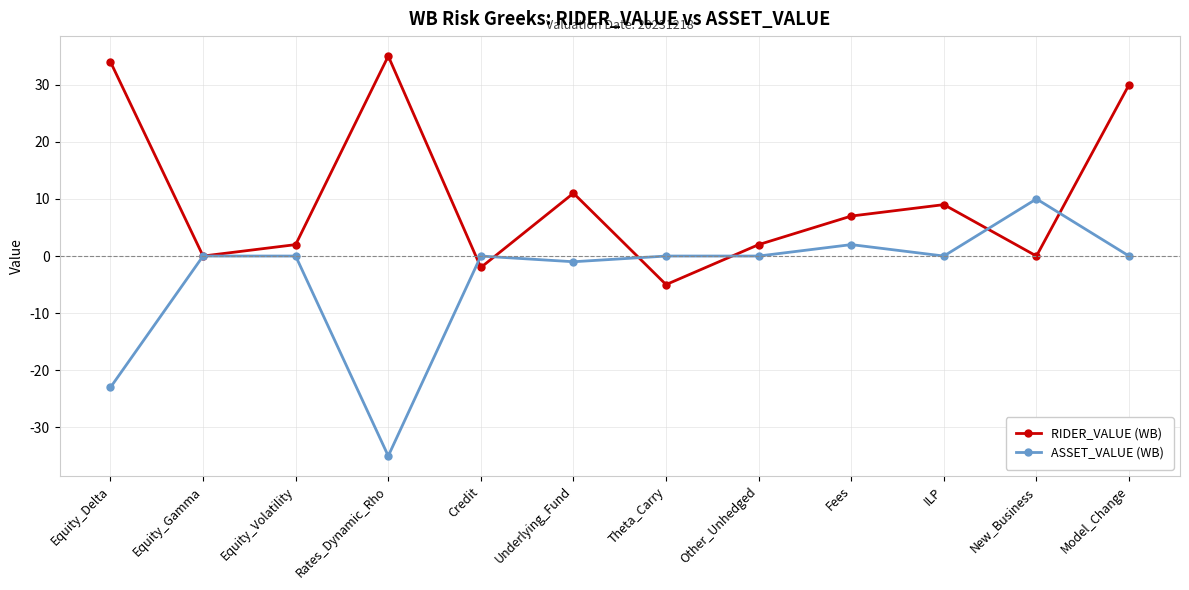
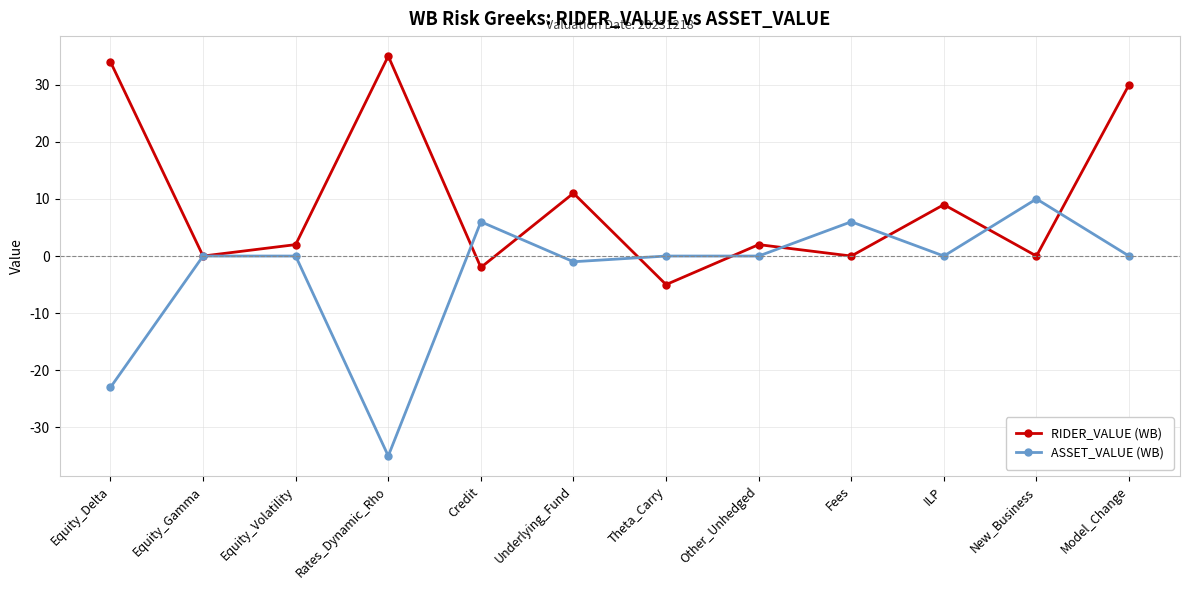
ASSET_VALUE (WB), Credit: 0 -> 6
RIDER_VALUE (WB), Fees: 7 -> 0
ASSET_VALUE (WB), Fees: 2 -> 6
